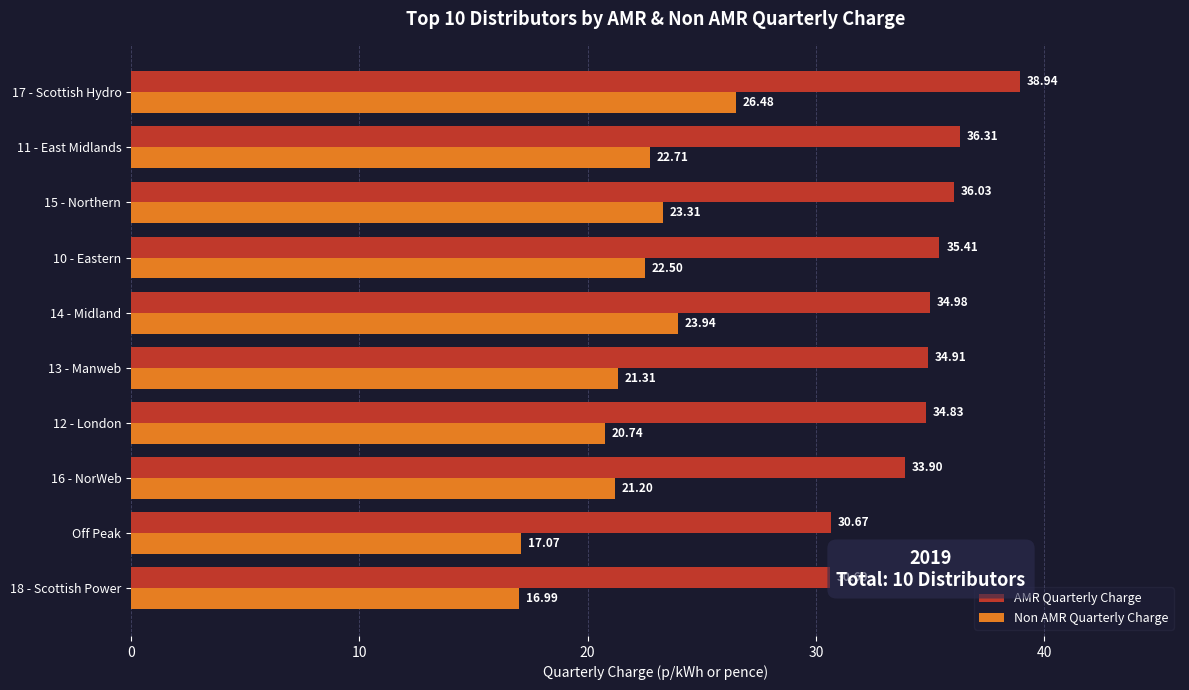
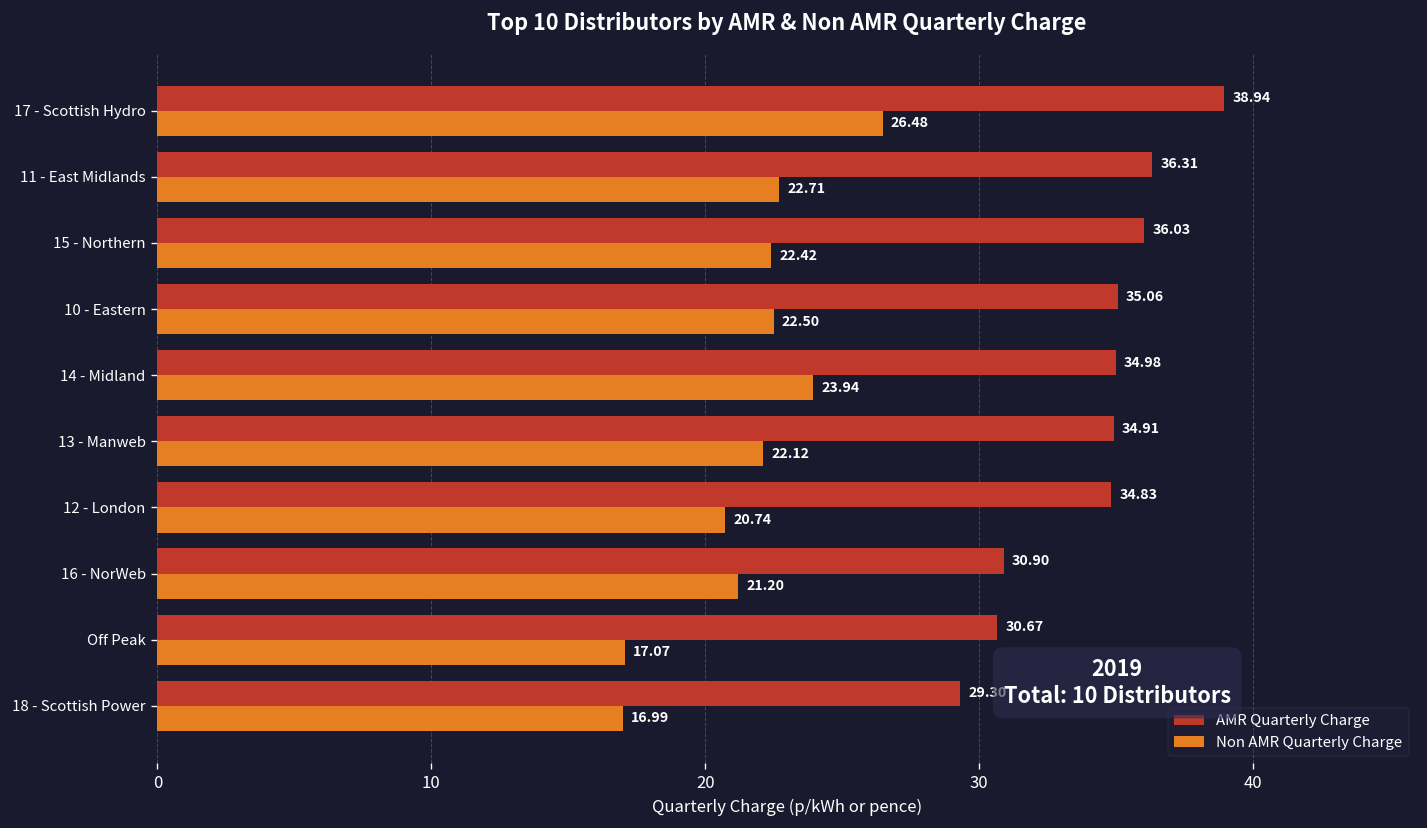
Non AMR Quarterly Charge, 15 - Northern: 23.31 -> 22.42
AMR Quarterly Charge, 10 - Eastern: 35.41 -> 35.06
Non AMR Quarterly Charge, 13 - Manweb: 21.31 -> 22.12
AMR Quarterly Charge, 16 - NorWeb: 33.90 -> 30.90
AMR Quarterly Charge, 18 - Scottish Power: 30.60 -> 29.30
